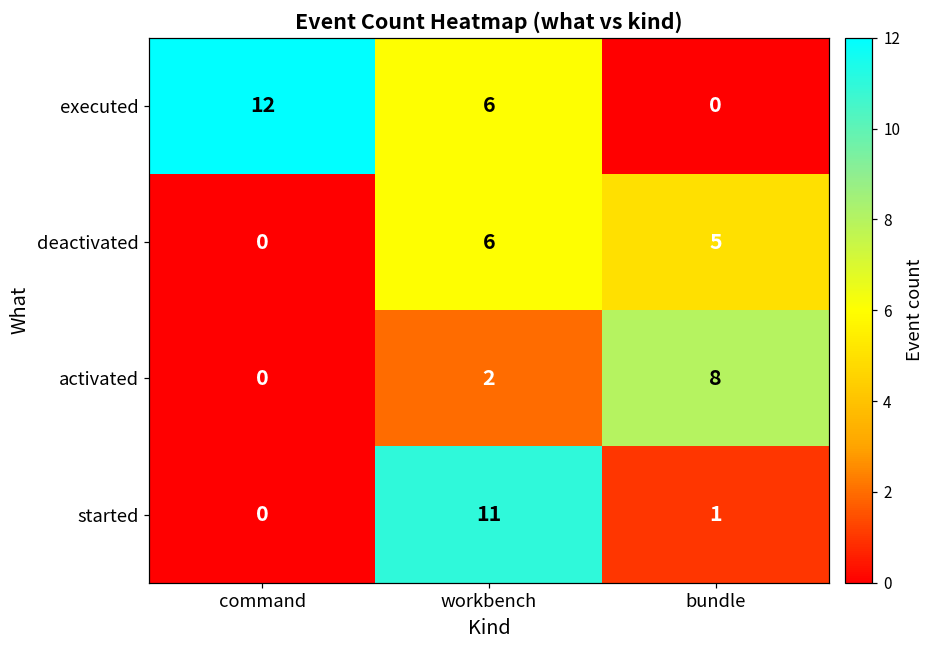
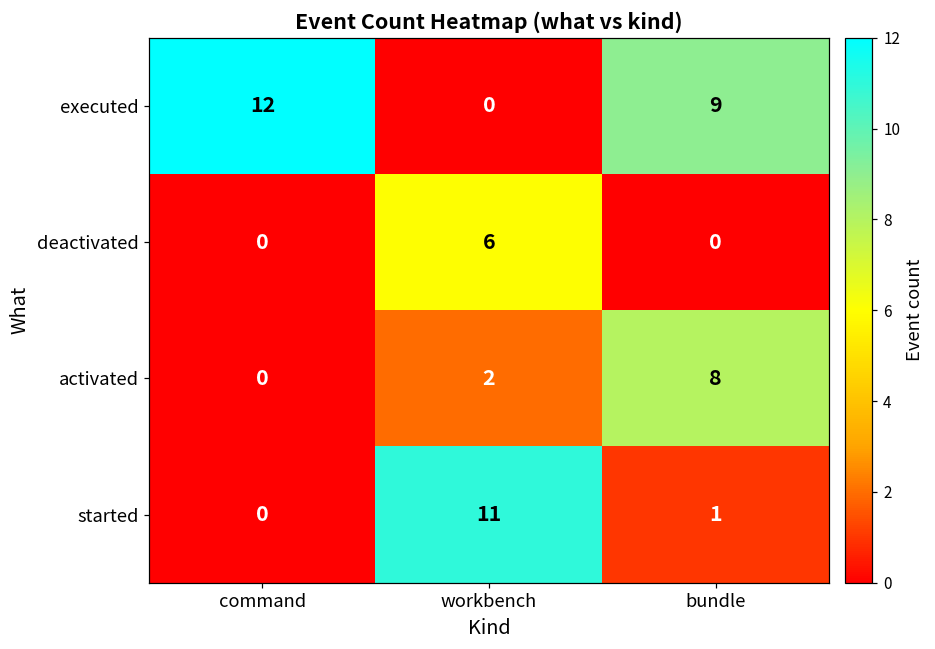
executed, workbench: 6 -> 0
executed, bundle: 0 -> 9
deactivated, bundle: 5 -> 0
